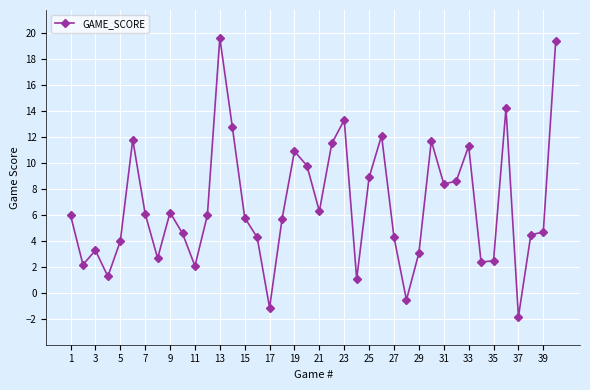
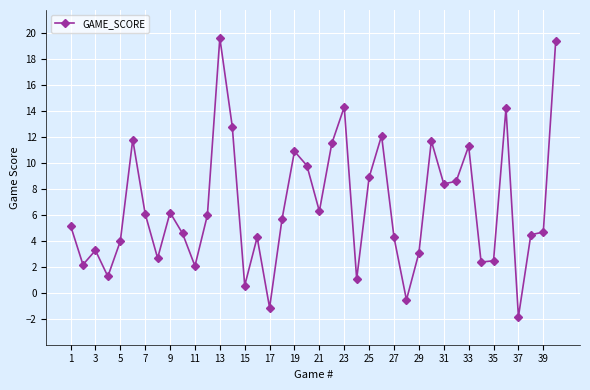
1: 6.0 -> 5.2
15: 5.8 -> 0.6
23: 13.3 -> 14.3
